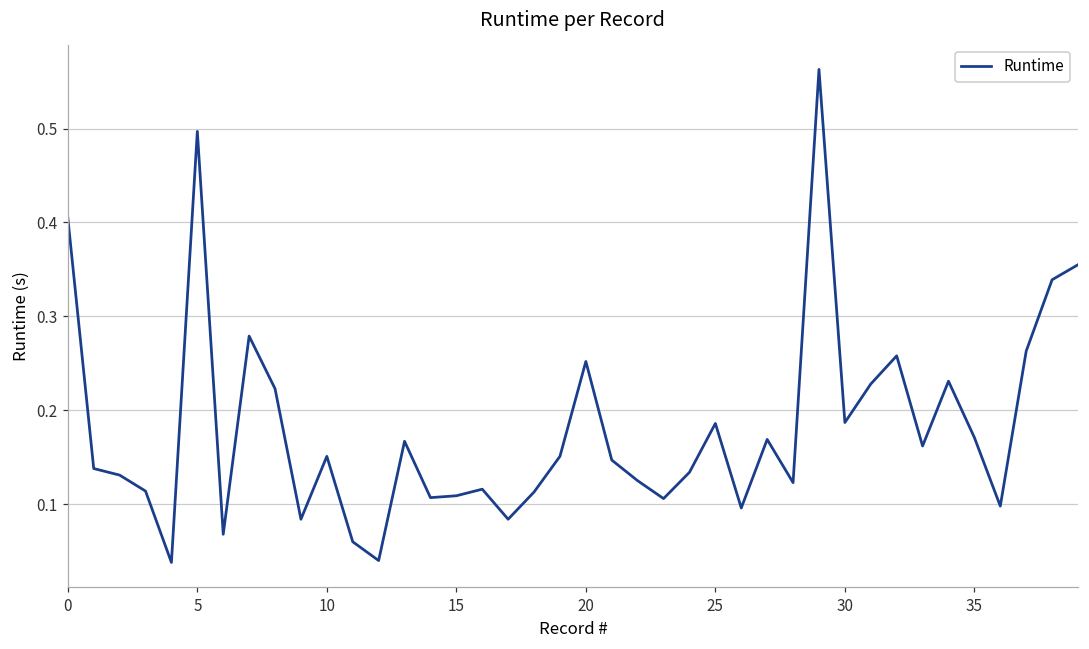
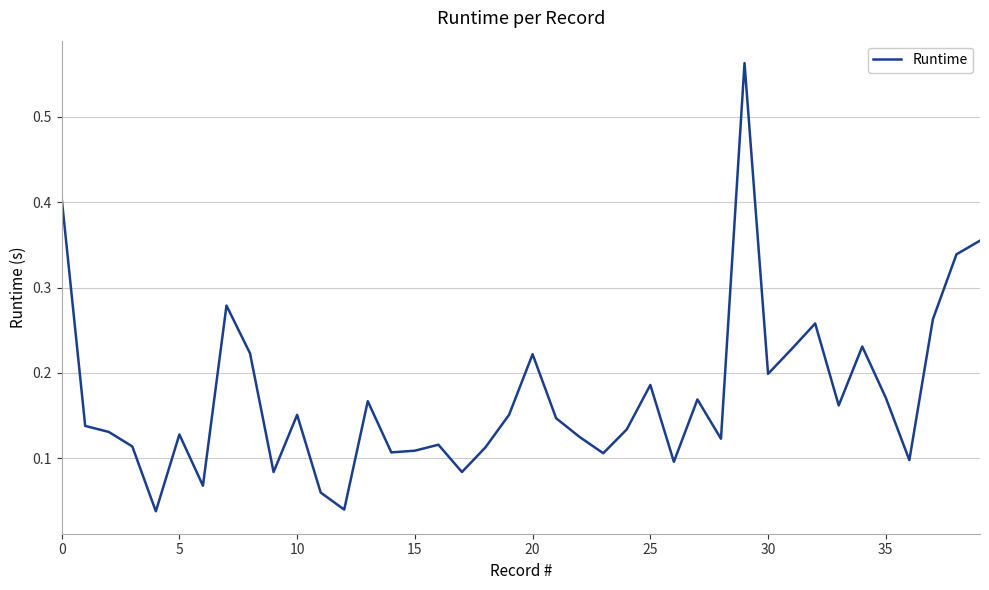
5: 0.50 -> 0.13
20: 0.25 -> 0.22
30: 0.19 -> 0.20
